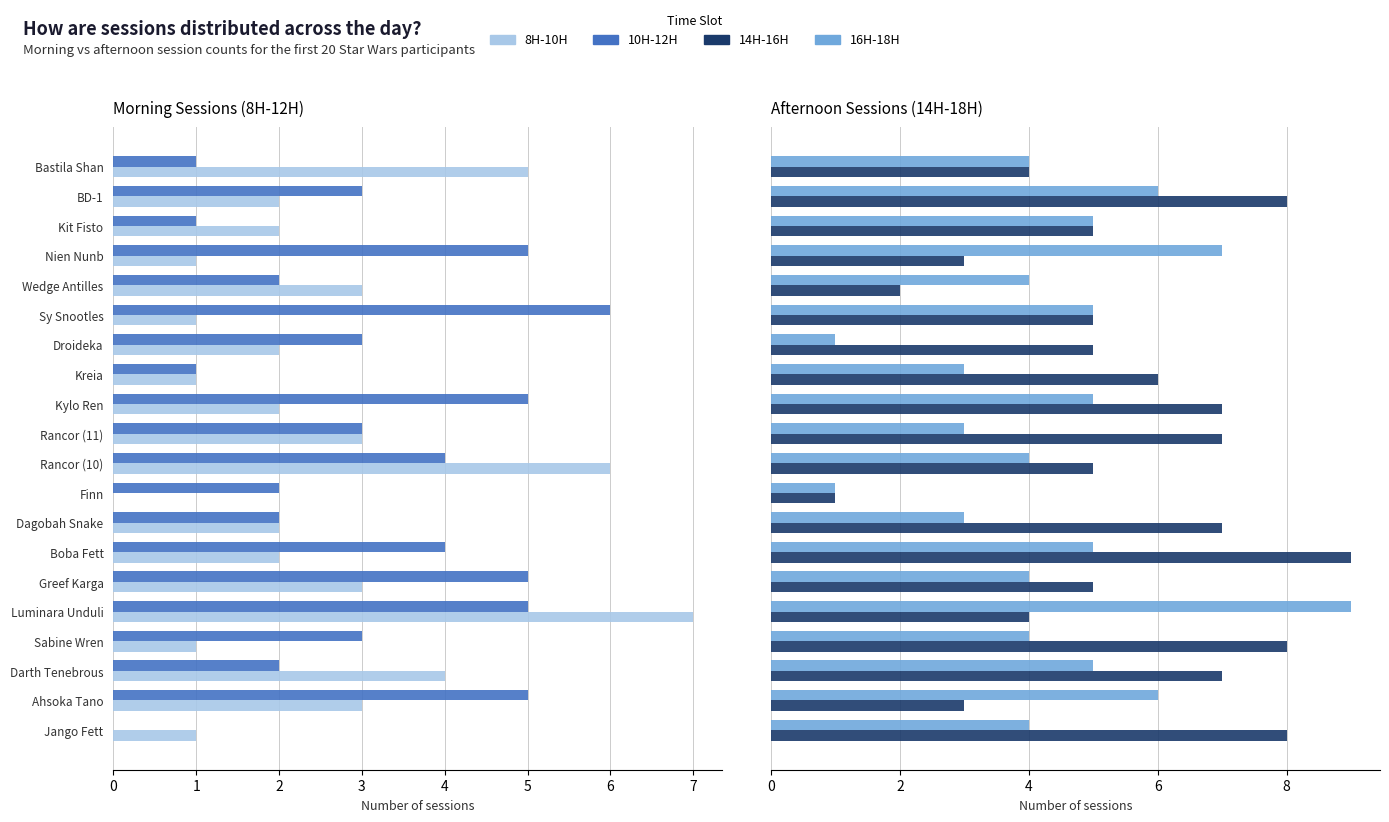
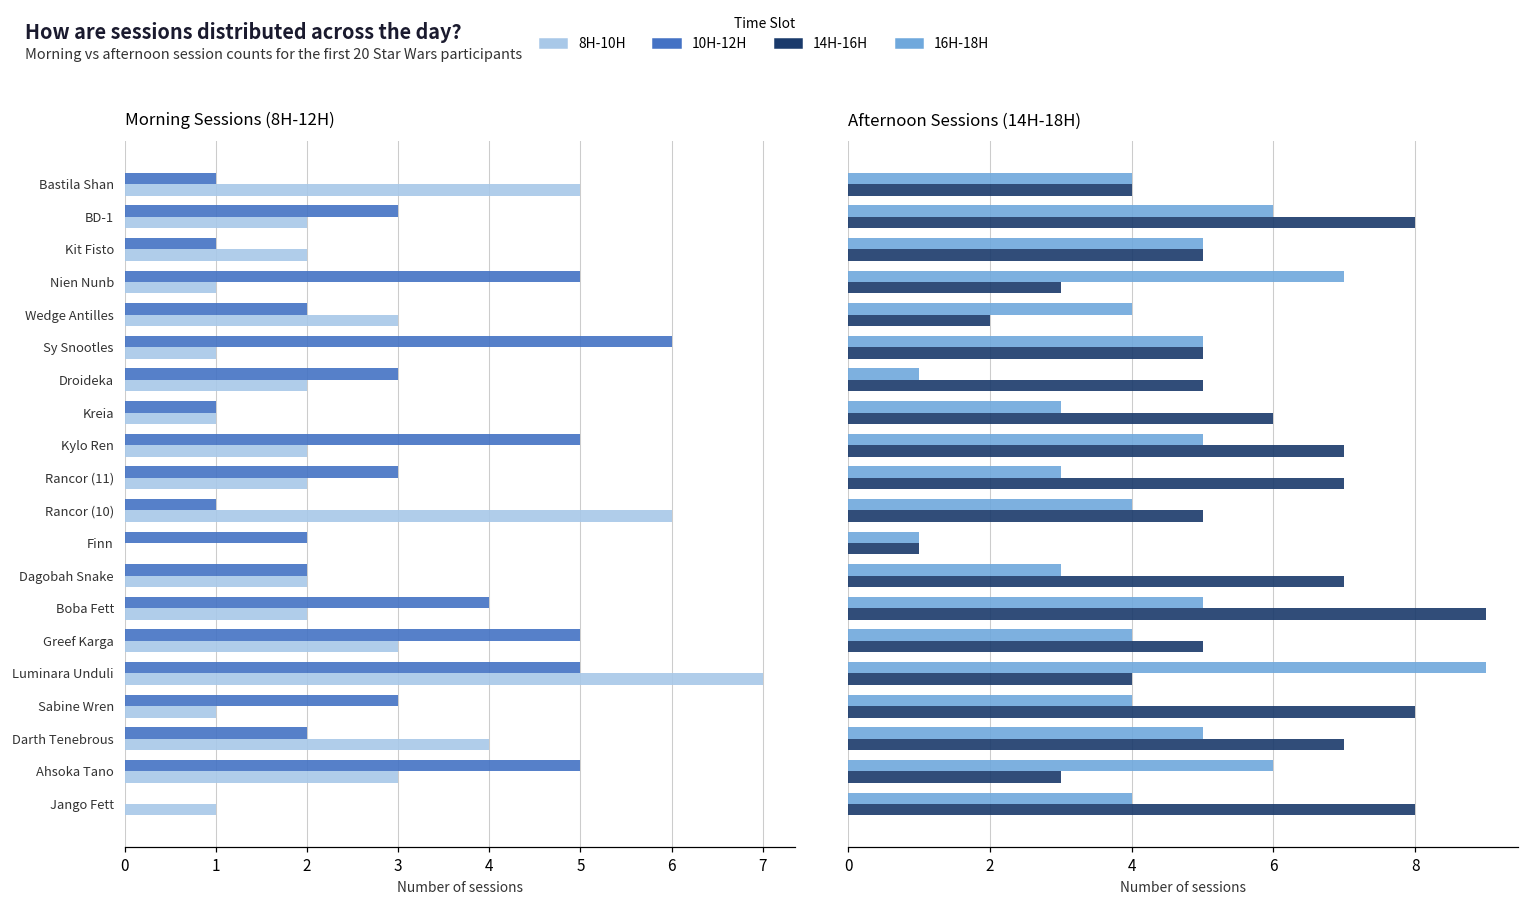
Morning Sessions (8H-12H), 8H-10H, Rancor (11): 3 -> 2
Morning Sessions (8H-12H), 10H-12H, Rancor (10): 4 -> 1
